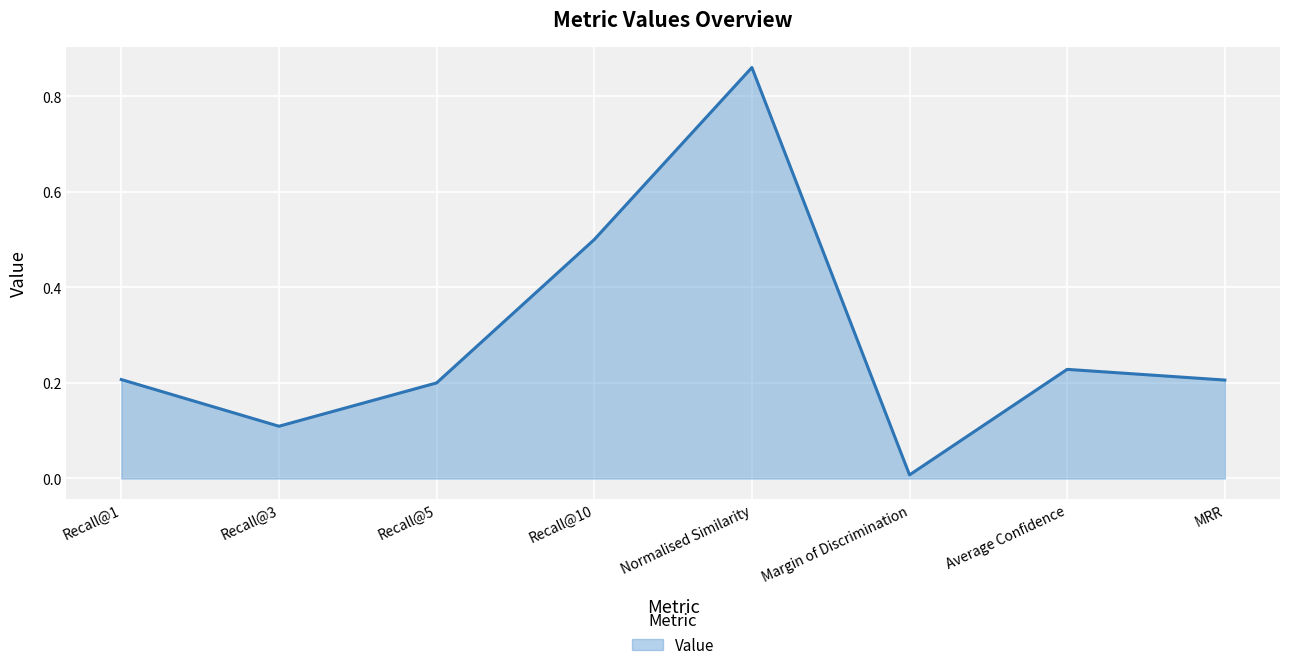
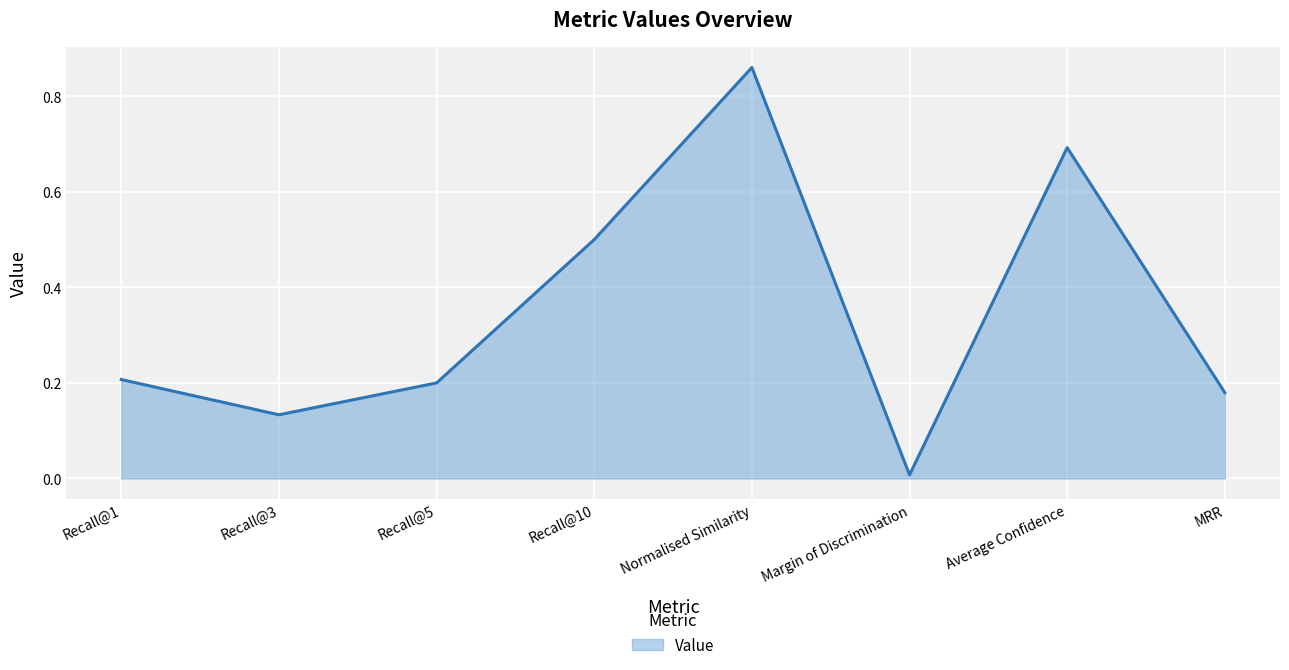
Recall@3: 0.11 -> 0.13
Average Confidence: 0.23 -> 0.69
MRR: 0.21 -> 0.18
